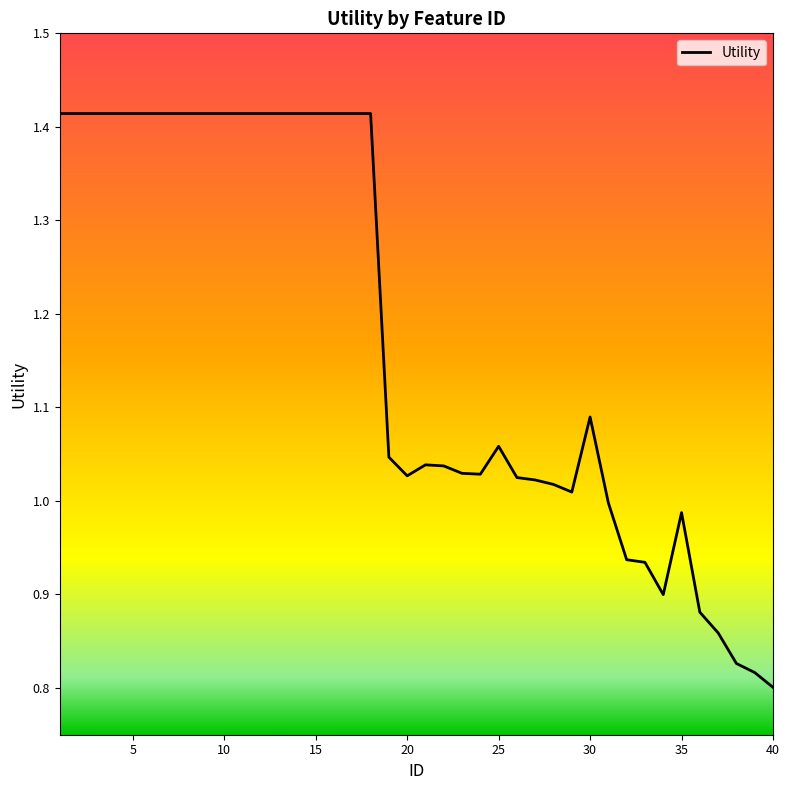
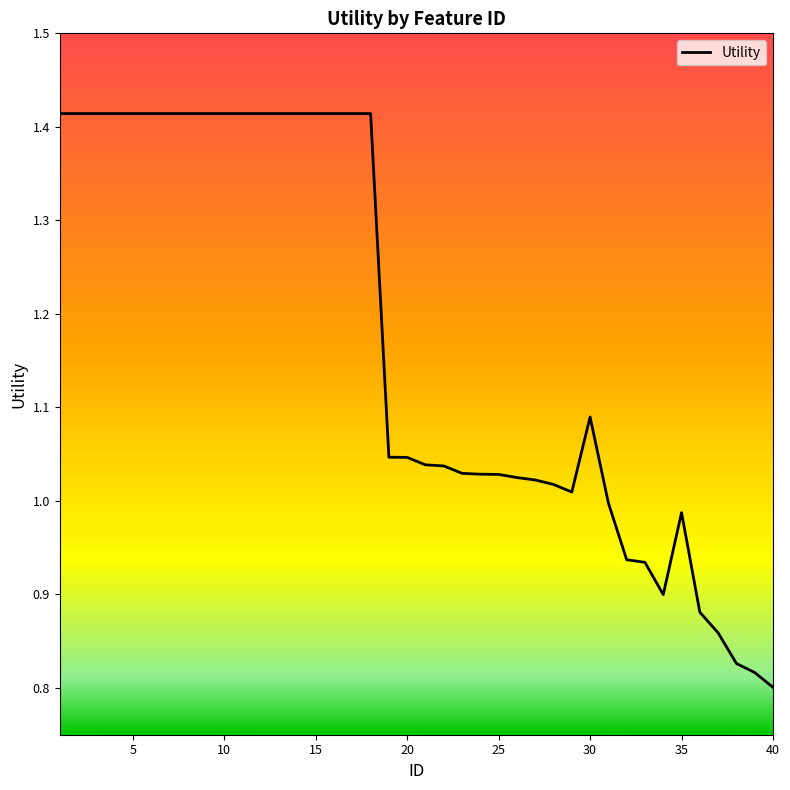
20: 1.03 -> 1.05
25: 1.06 -> 1.03
